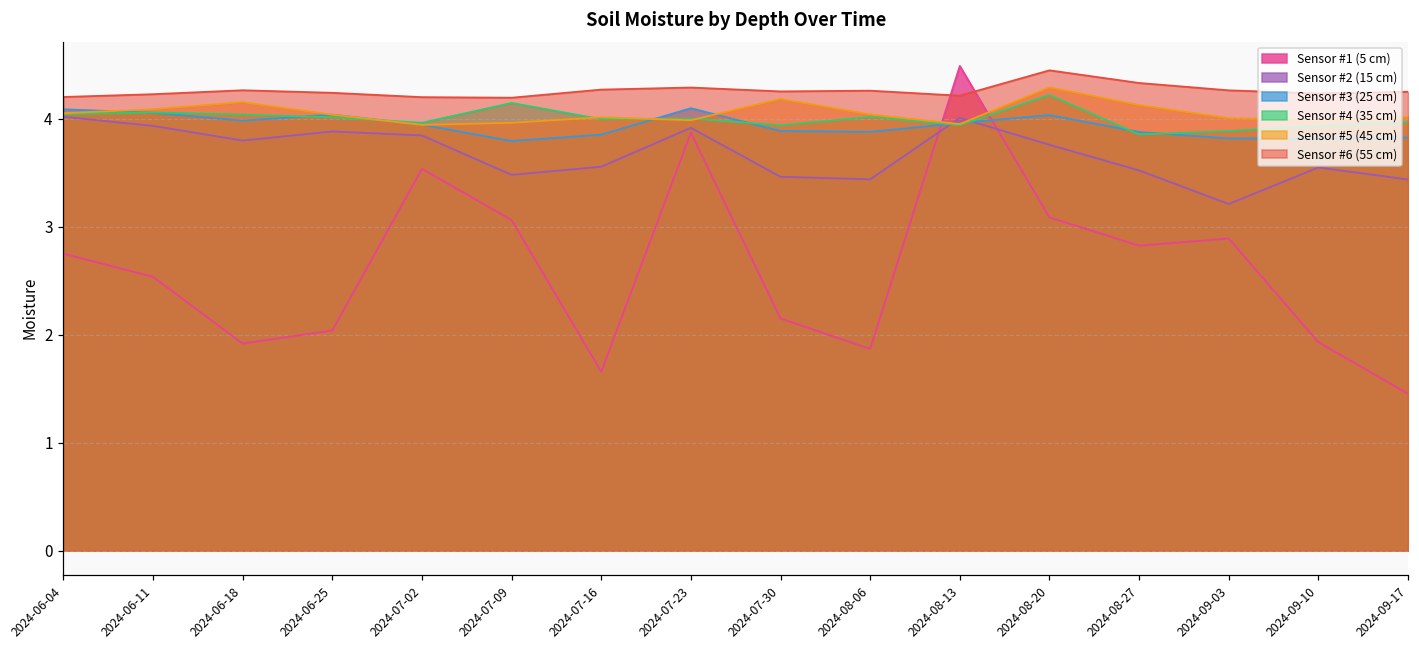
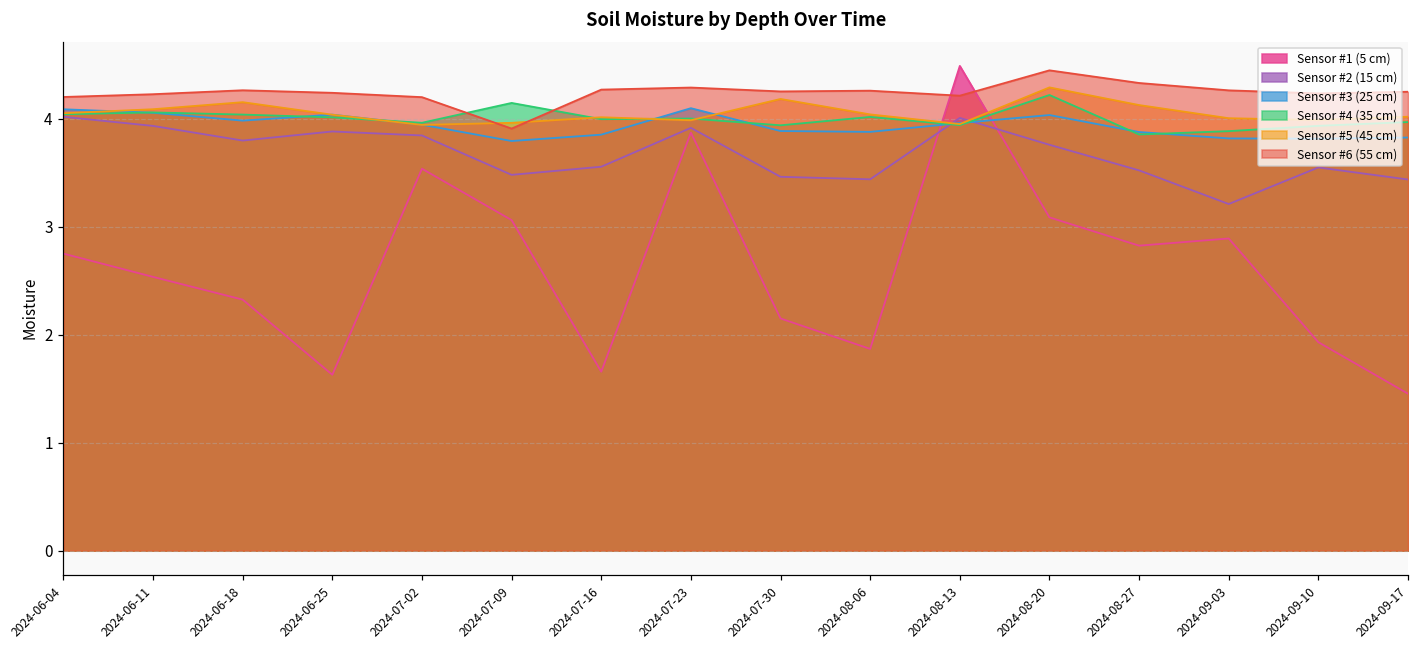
Sensor #1 (5 cm), 2024-06-18: 1.9 -> 2.3
Sensor #1 (5 cm), 2024-06-25: 2.0 -> 1.6
Sensor #6 (55 cm), 2024-07-09: 4.2 -> 3.9
